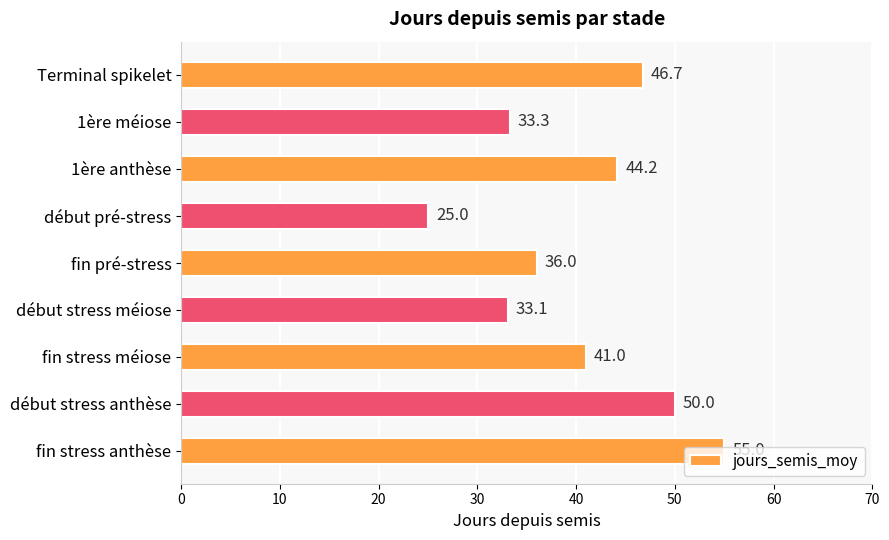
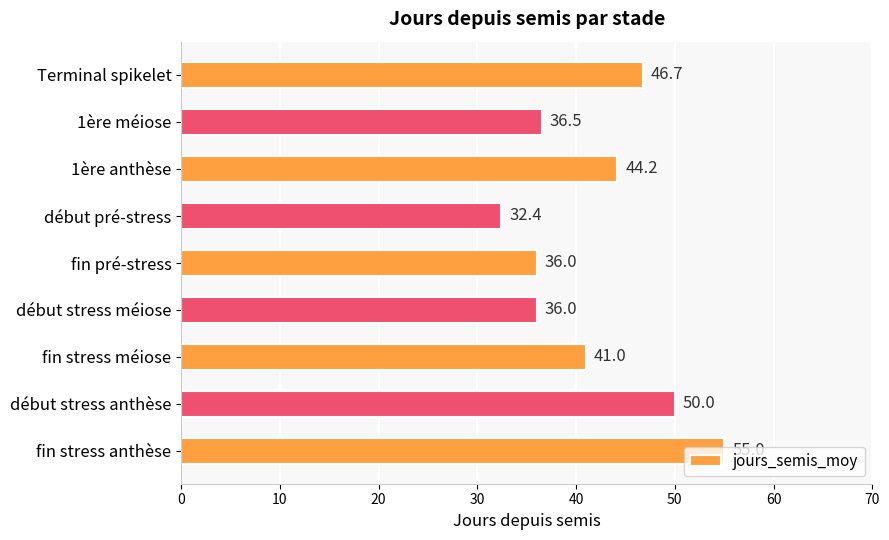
1ère méiose: 33.3 -> 36.5
début pré-stress: 25.0 -> 32.4
début stress méiose: 33.1 -> 36.0
